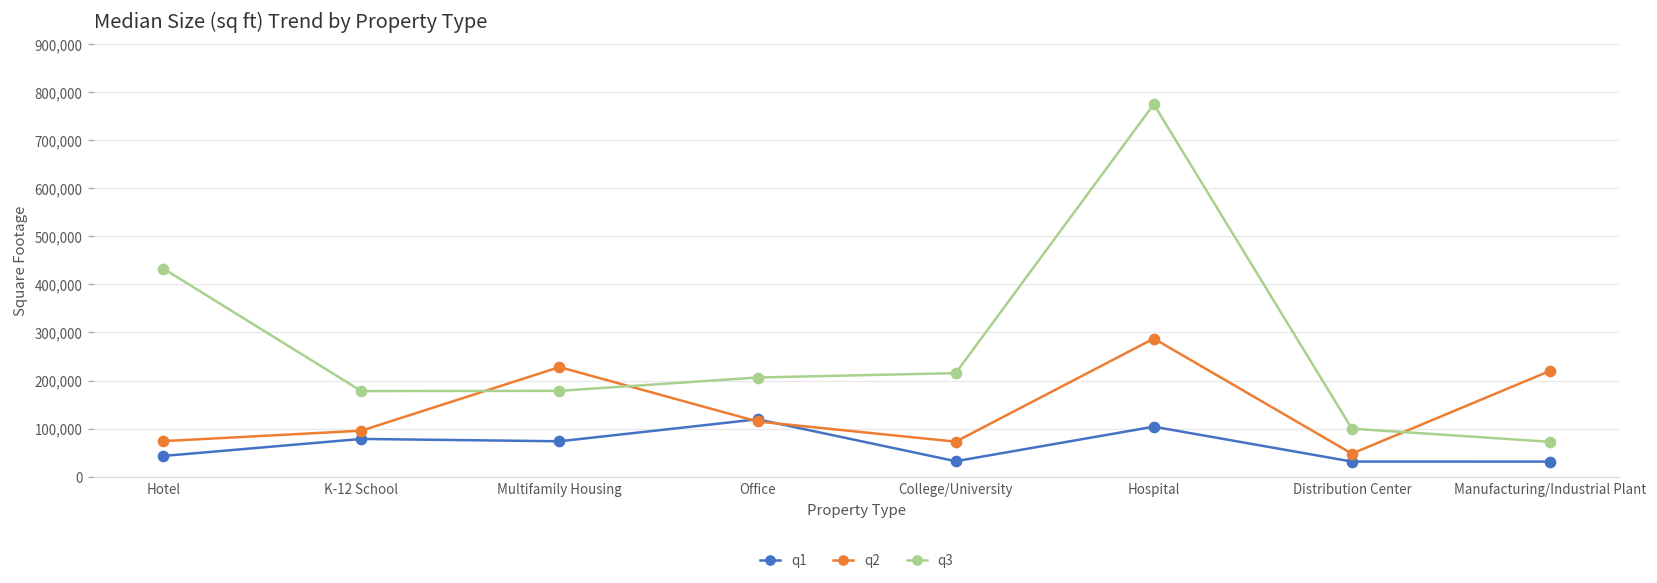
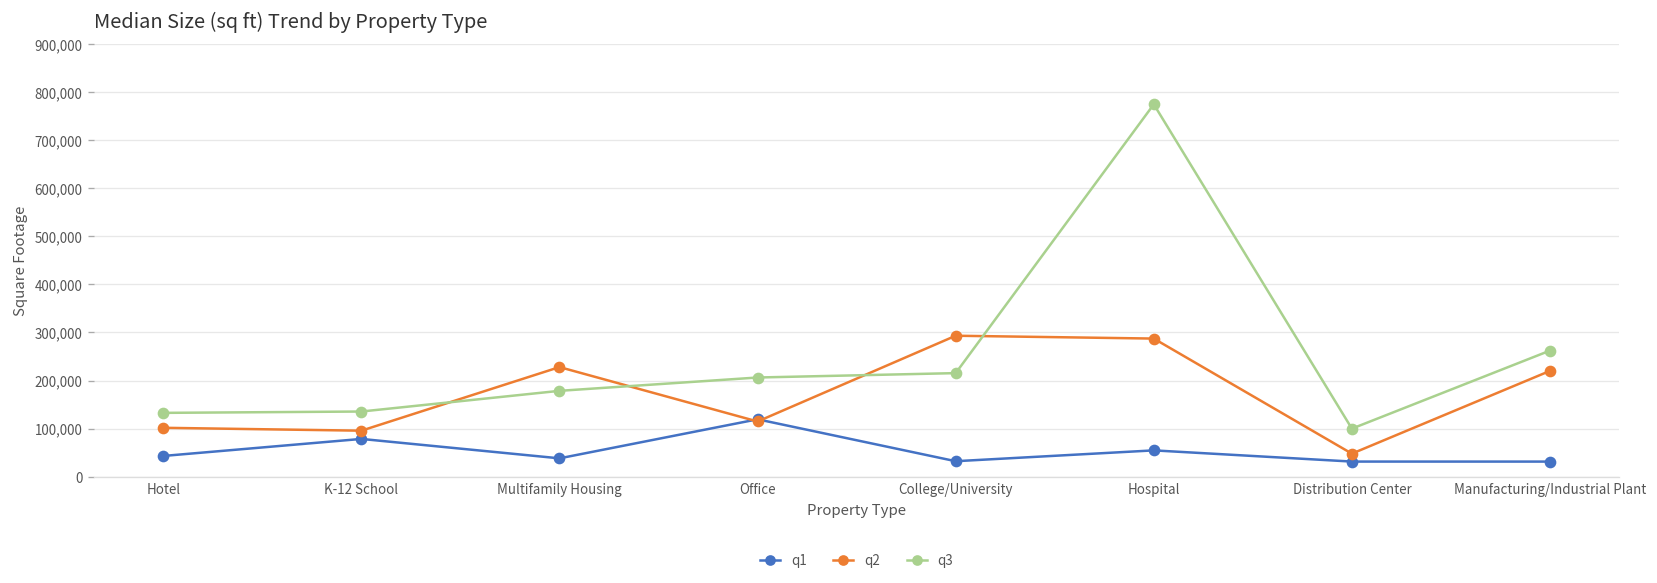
q2, Hotel: 70,000 -> 100,000
q3, Hotel: 430,000 -> 130,000
q3, K-12 School: 180,000 -> 140,000
q1, Multifamily Housing: 70,000 -> 40,000
q2, College/University: 70,000 -> 290,000
q1, Hospital: 100,000 -> 50,000
q3, Manufacturing/Industrial Plant: 70,000 -> 260,000
